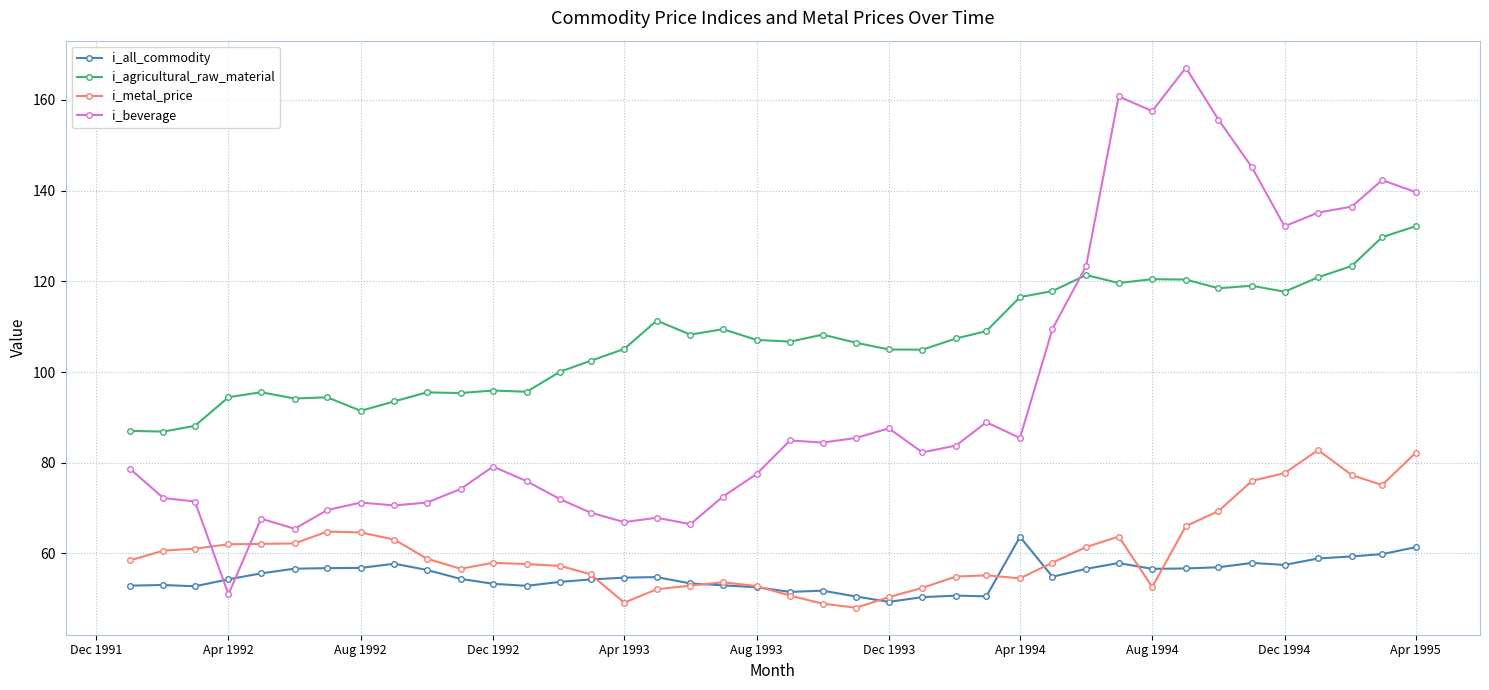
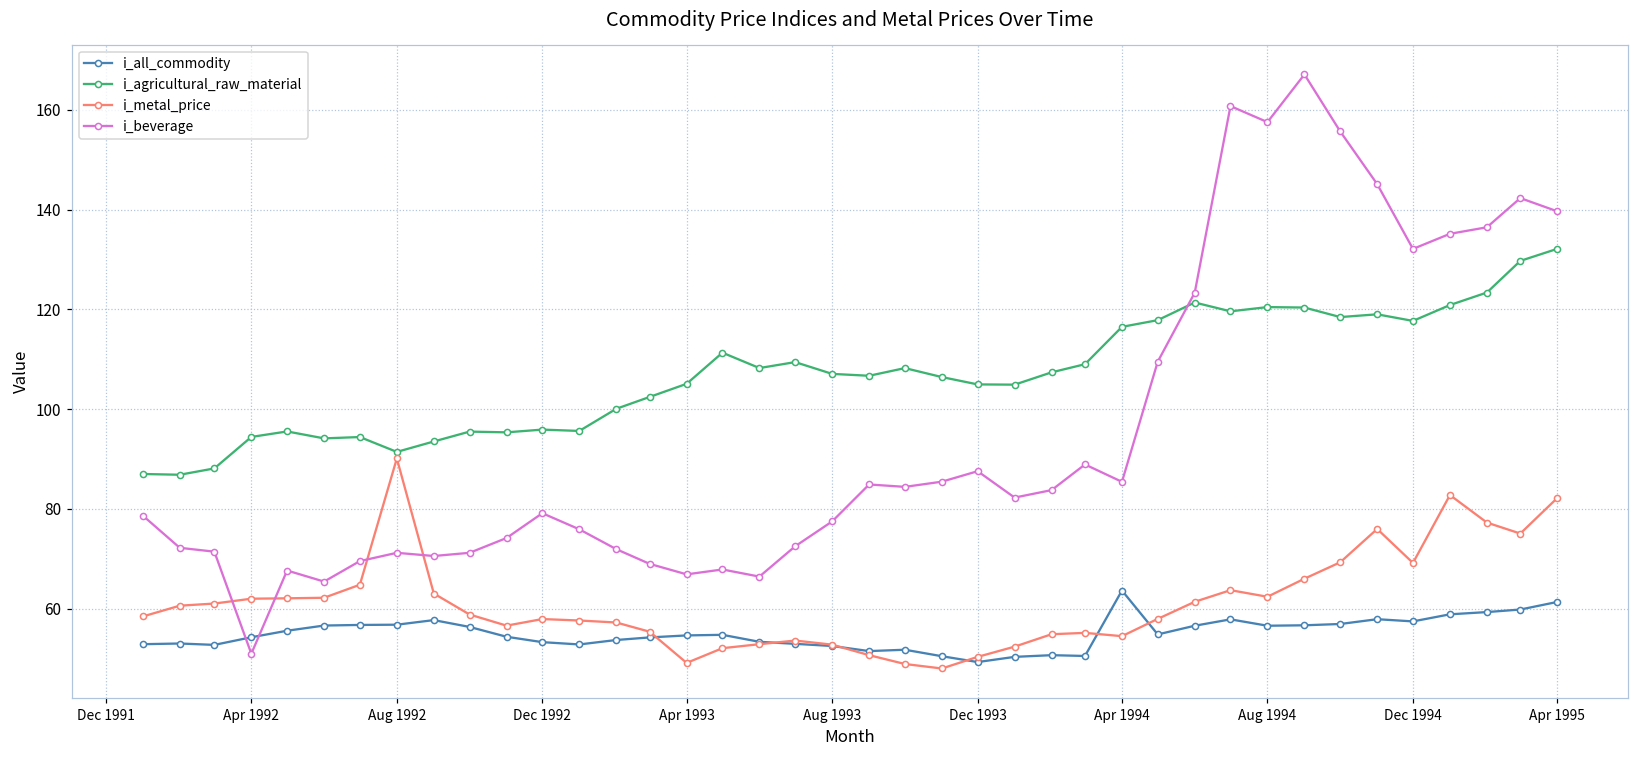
i_metal_price, Aug 1992: 65 -> 90
i_metal_price, Aug 1994: 53 -> 62
i_metal_price, Dec 1994: 78 -> 69
